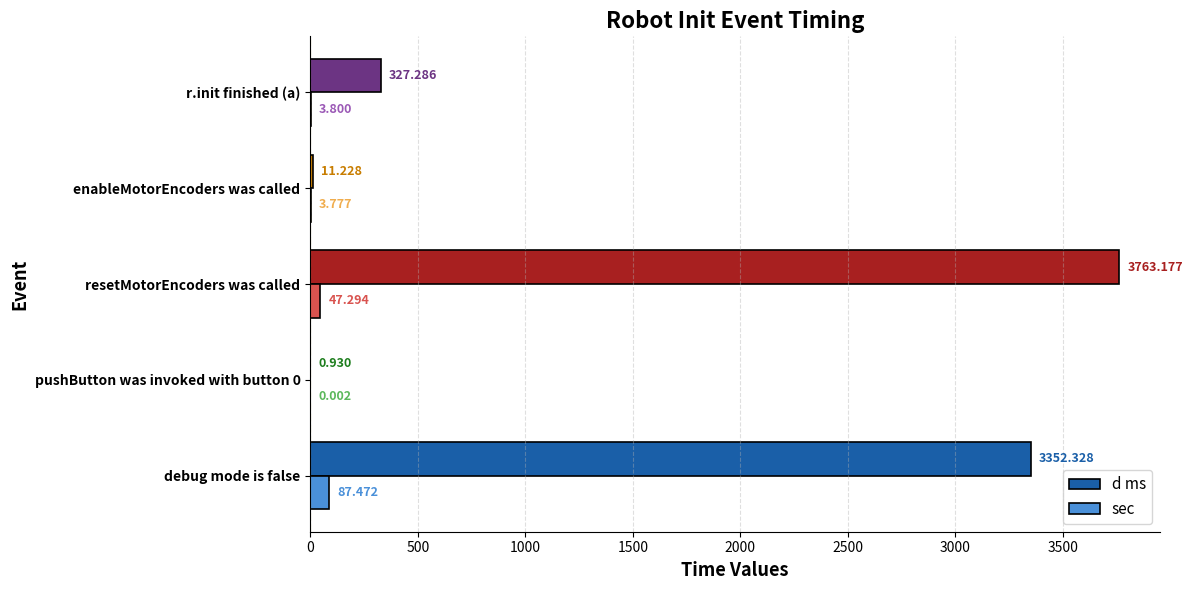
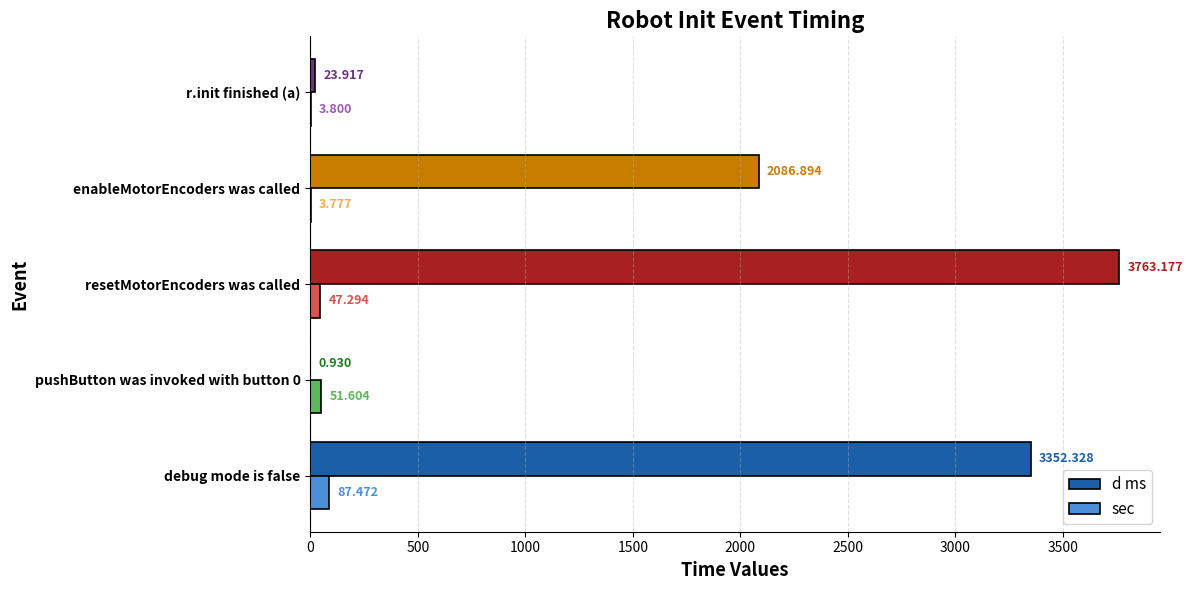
d ms, r.init finished (a): 327.286 -> 23.917
d ms, enableMotorEncoders was called: 11.228 -> 2086.894
sec, pushButton was invoked with button 0: 0.002 -> 51.604
